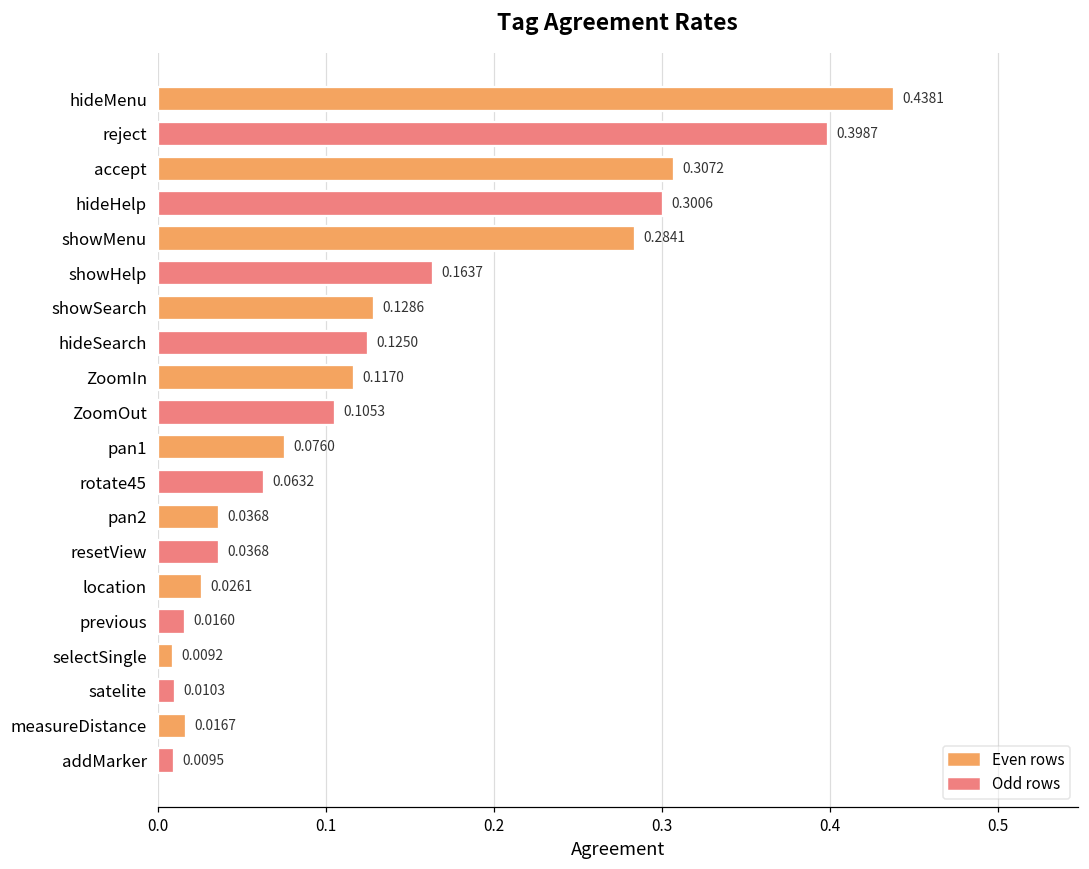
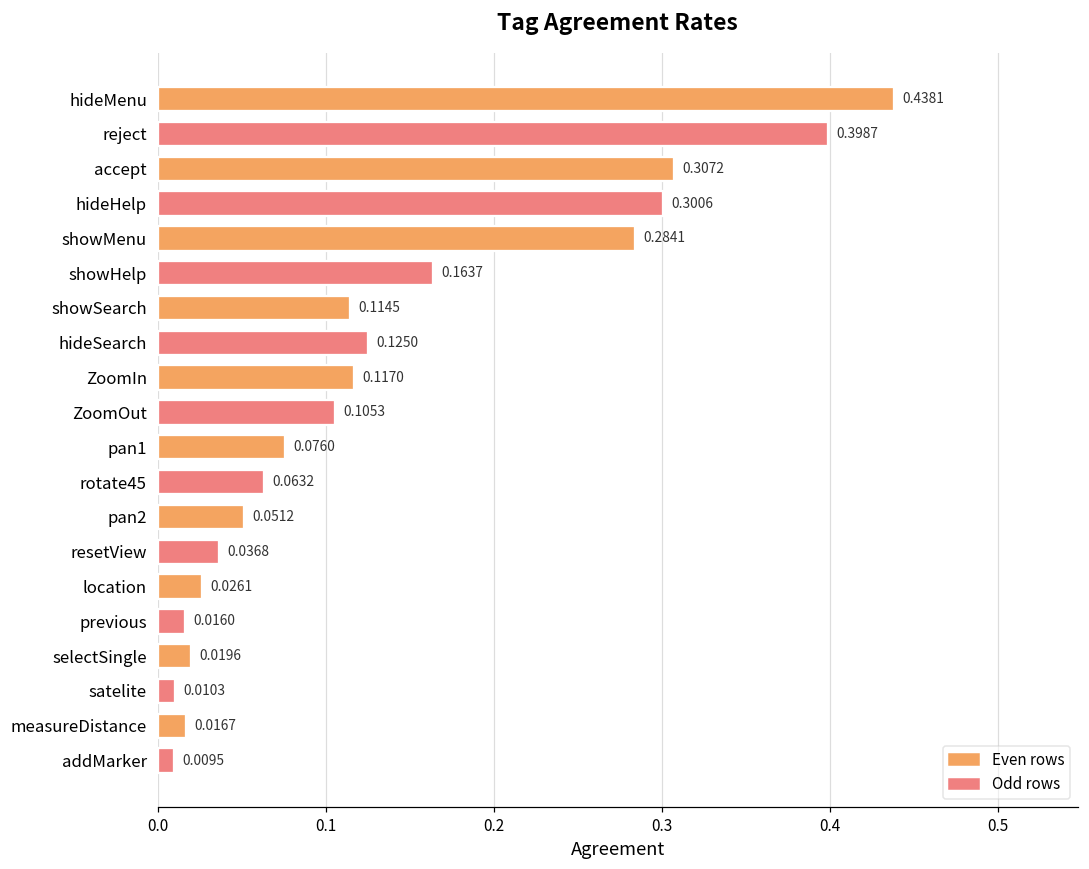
showSearch: 0.1286 -> 0.1145
pan2: 0.0368 -> 0.0512
selectSingle: 0.0092 -> 0.0196
